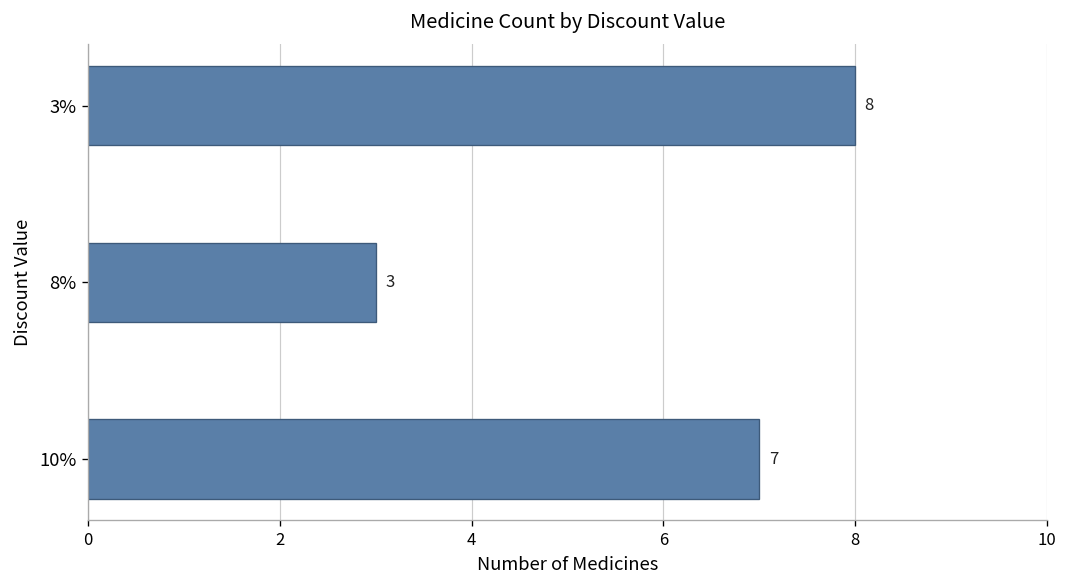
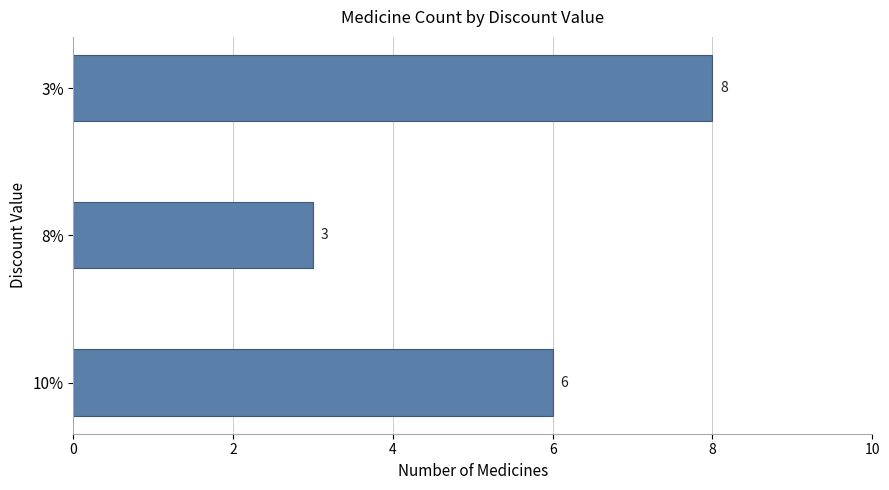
10%: 7 -> 6
